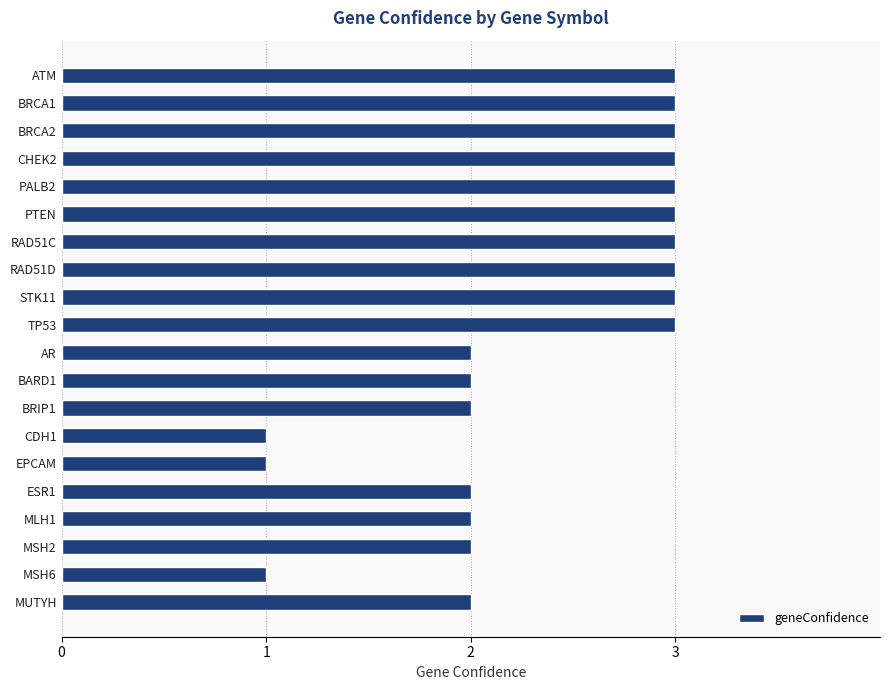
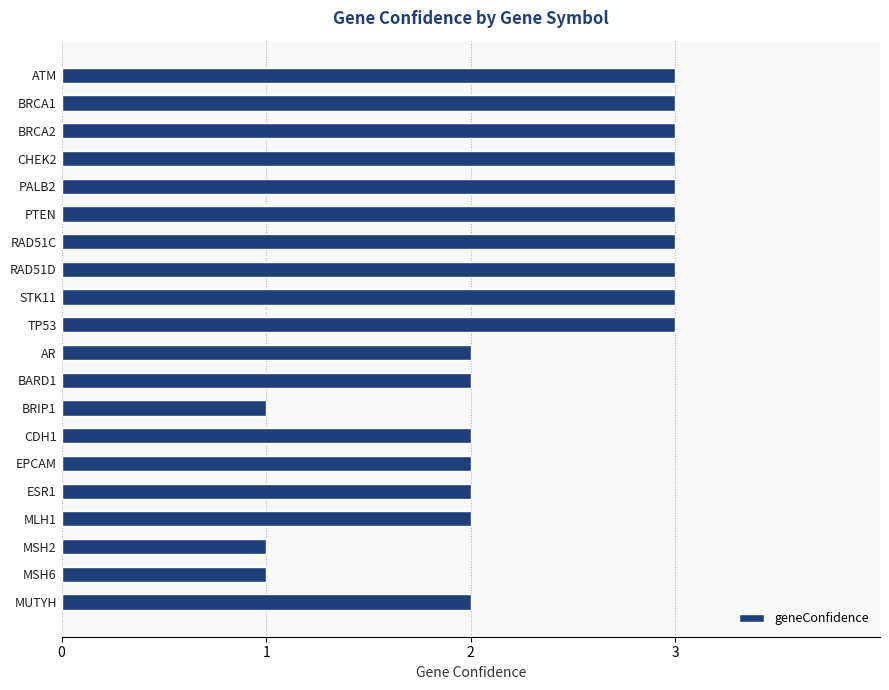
BRIP1: 2 -> 1
CDH1: 1 -> 2
EPCAM: 1 -> 2
MSH2: 2 -> 1
